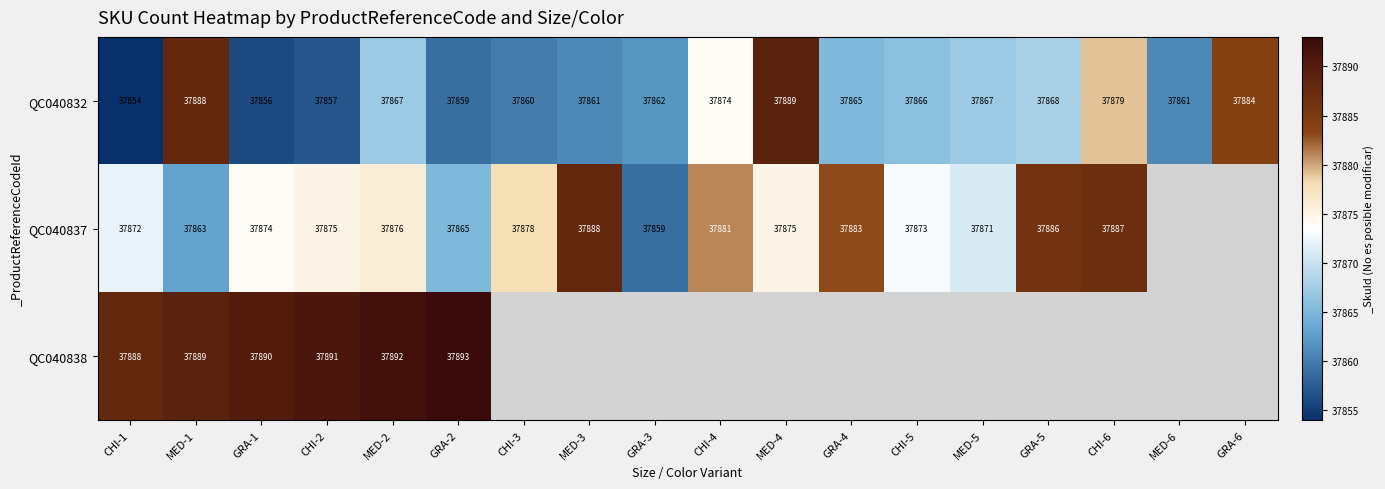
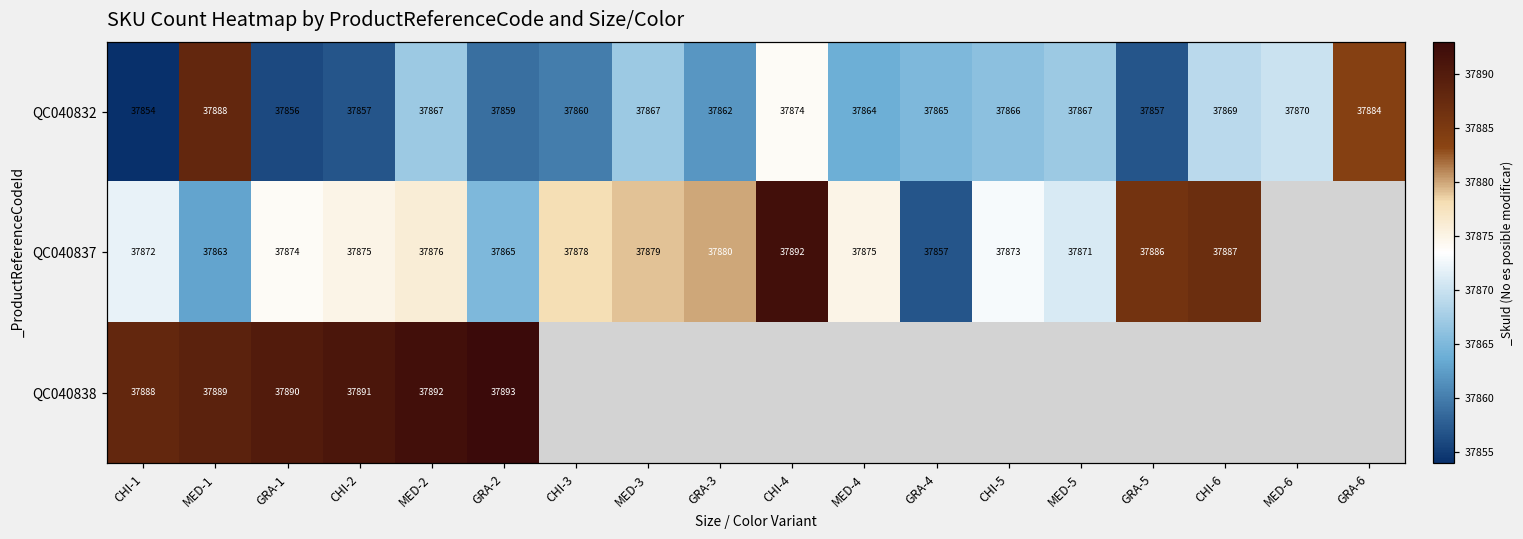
QC040832, MED-3: 37861 -> 37867
QC040832, MED-4: 37889 -> 37864
QC040832, GRA-5: 37868 -> 37857
QC040832, CHI-6: 37879 -> 37869
QC040832, MED-6: 37861 -> 37870
QC040837, MED-3: 37888 -> 37879
QC040837, GRA-3: 37859 -> 37880
QC040837, CHI-4: 37881 -> 37892
QC040837, GRA-4: 37883 -> 37857
